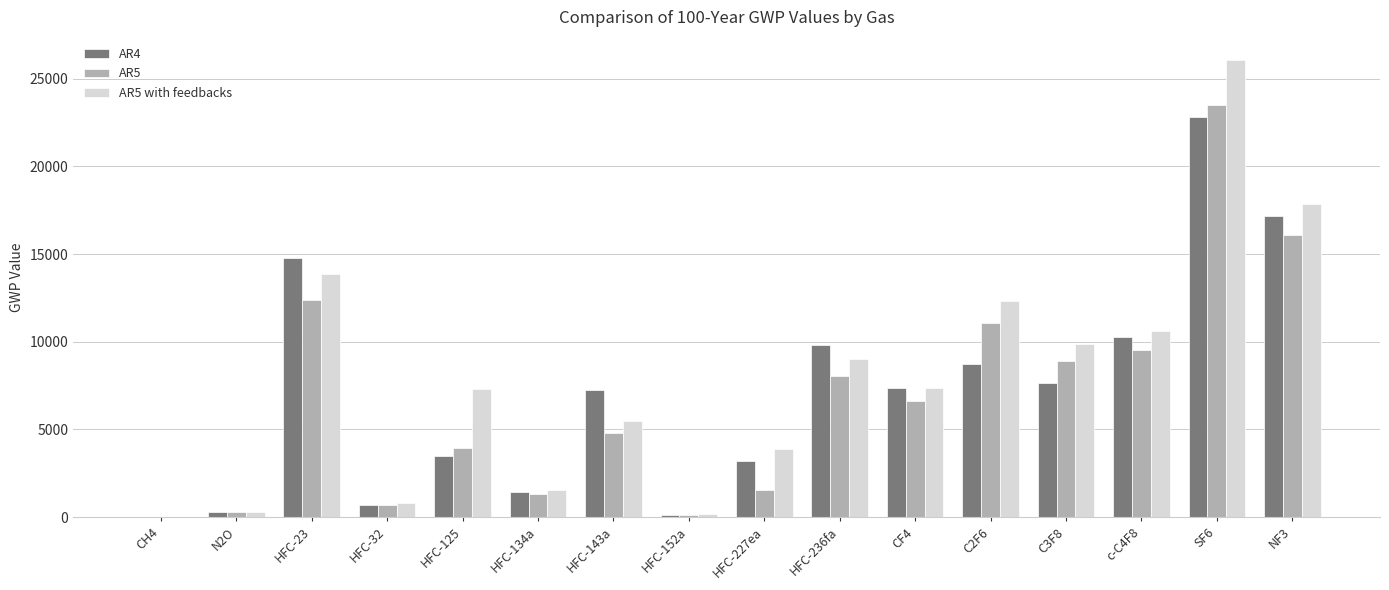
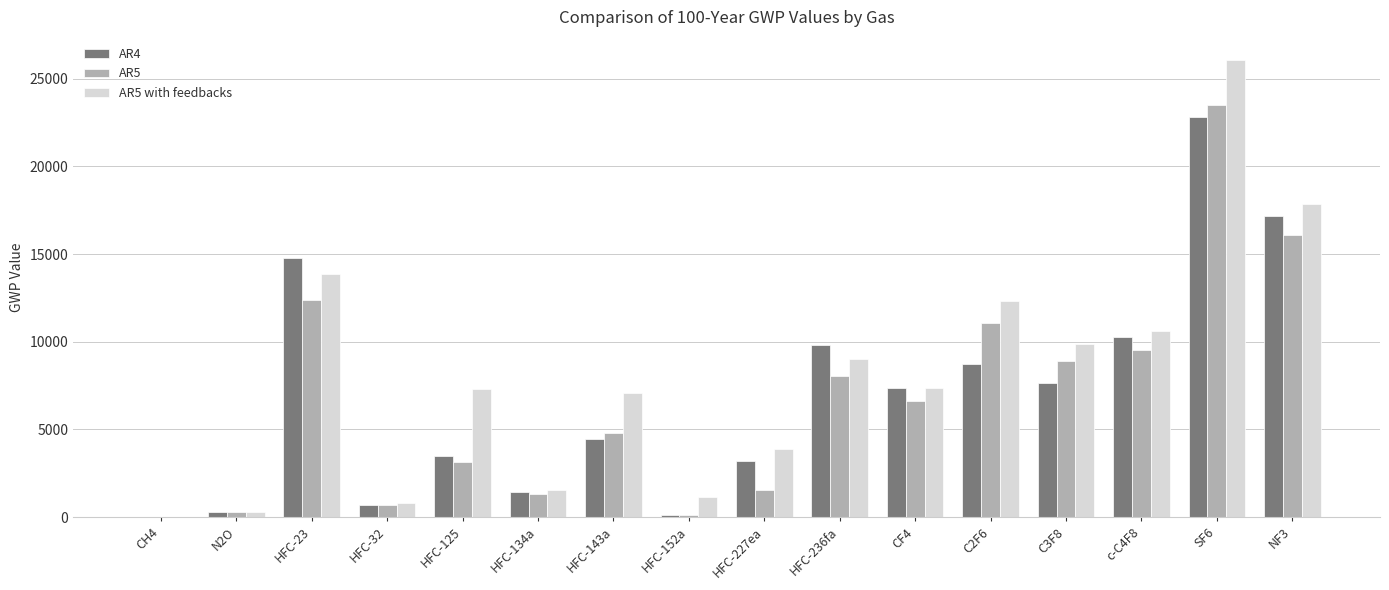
AR5, HFC-125: 4000 -> 3200
AR4, HFC-143a: 7300 -> 4500
AR5 with feedbacks, HFC-143a: 5500 -> 7100
AR5 with feedbacks, HFC-152a: 200 -> 1200
